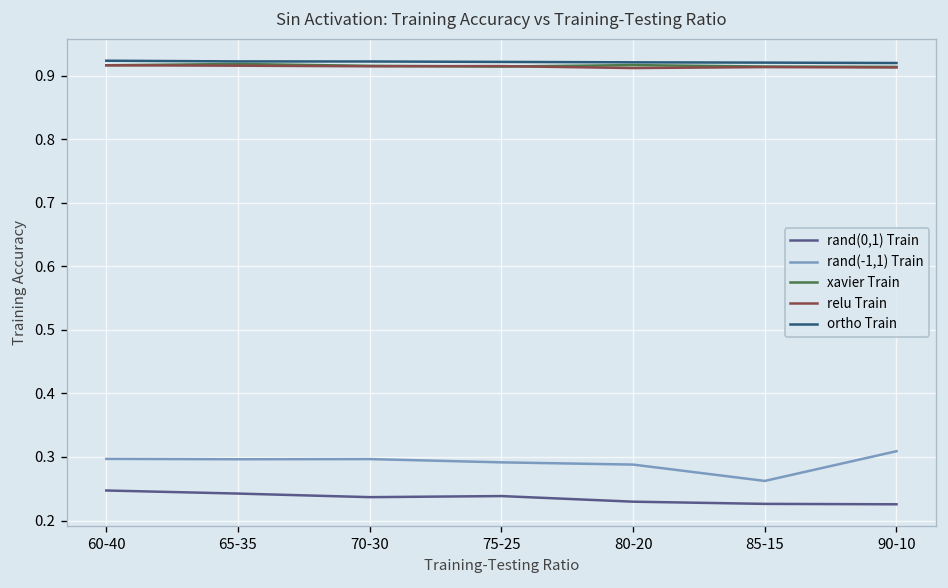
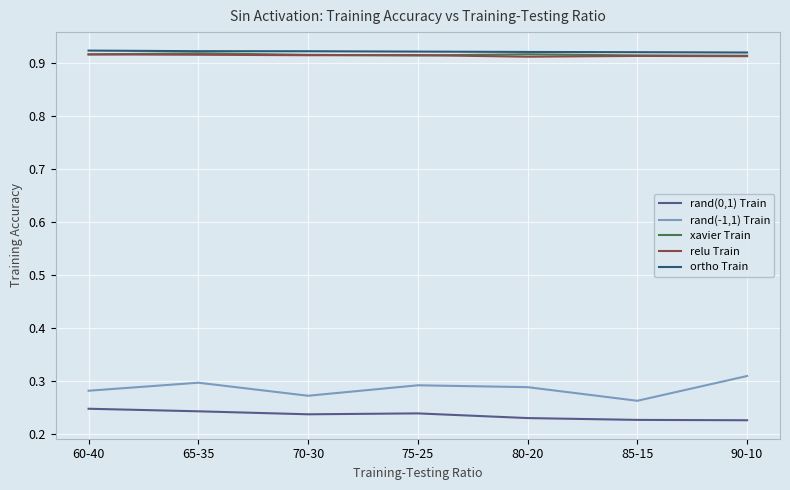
rand(-1,1) Train, 60-40: 0.30 -> 0.28
rand(-1,1) Train, 70-30: 0.30 -> 0.27
